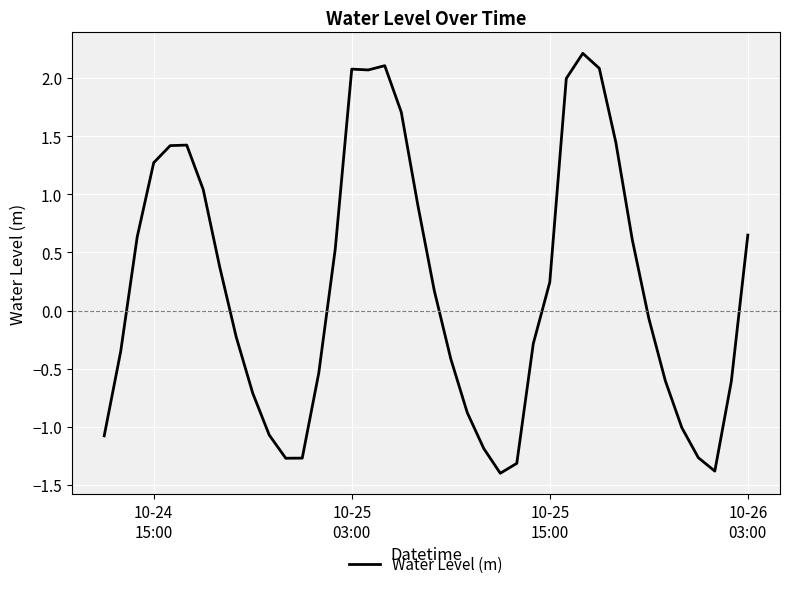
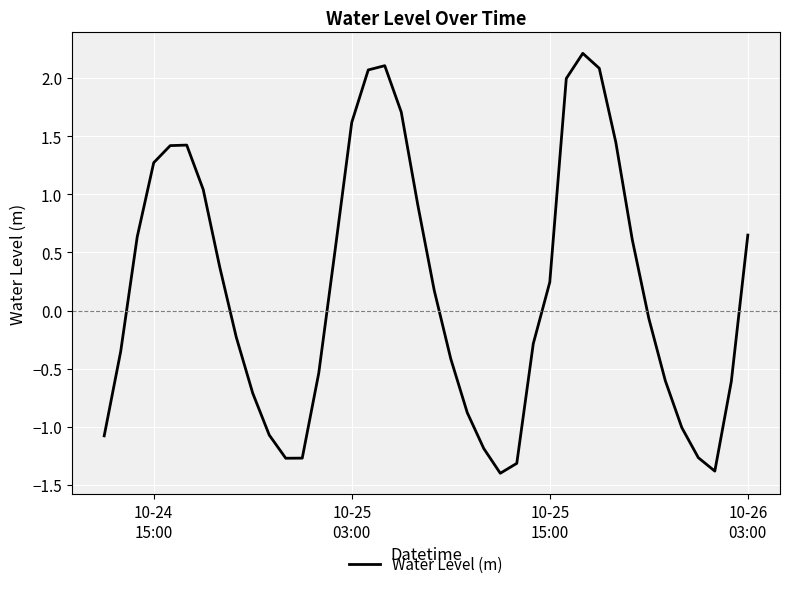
10-25 03:00: 2.08 -> 1.62
